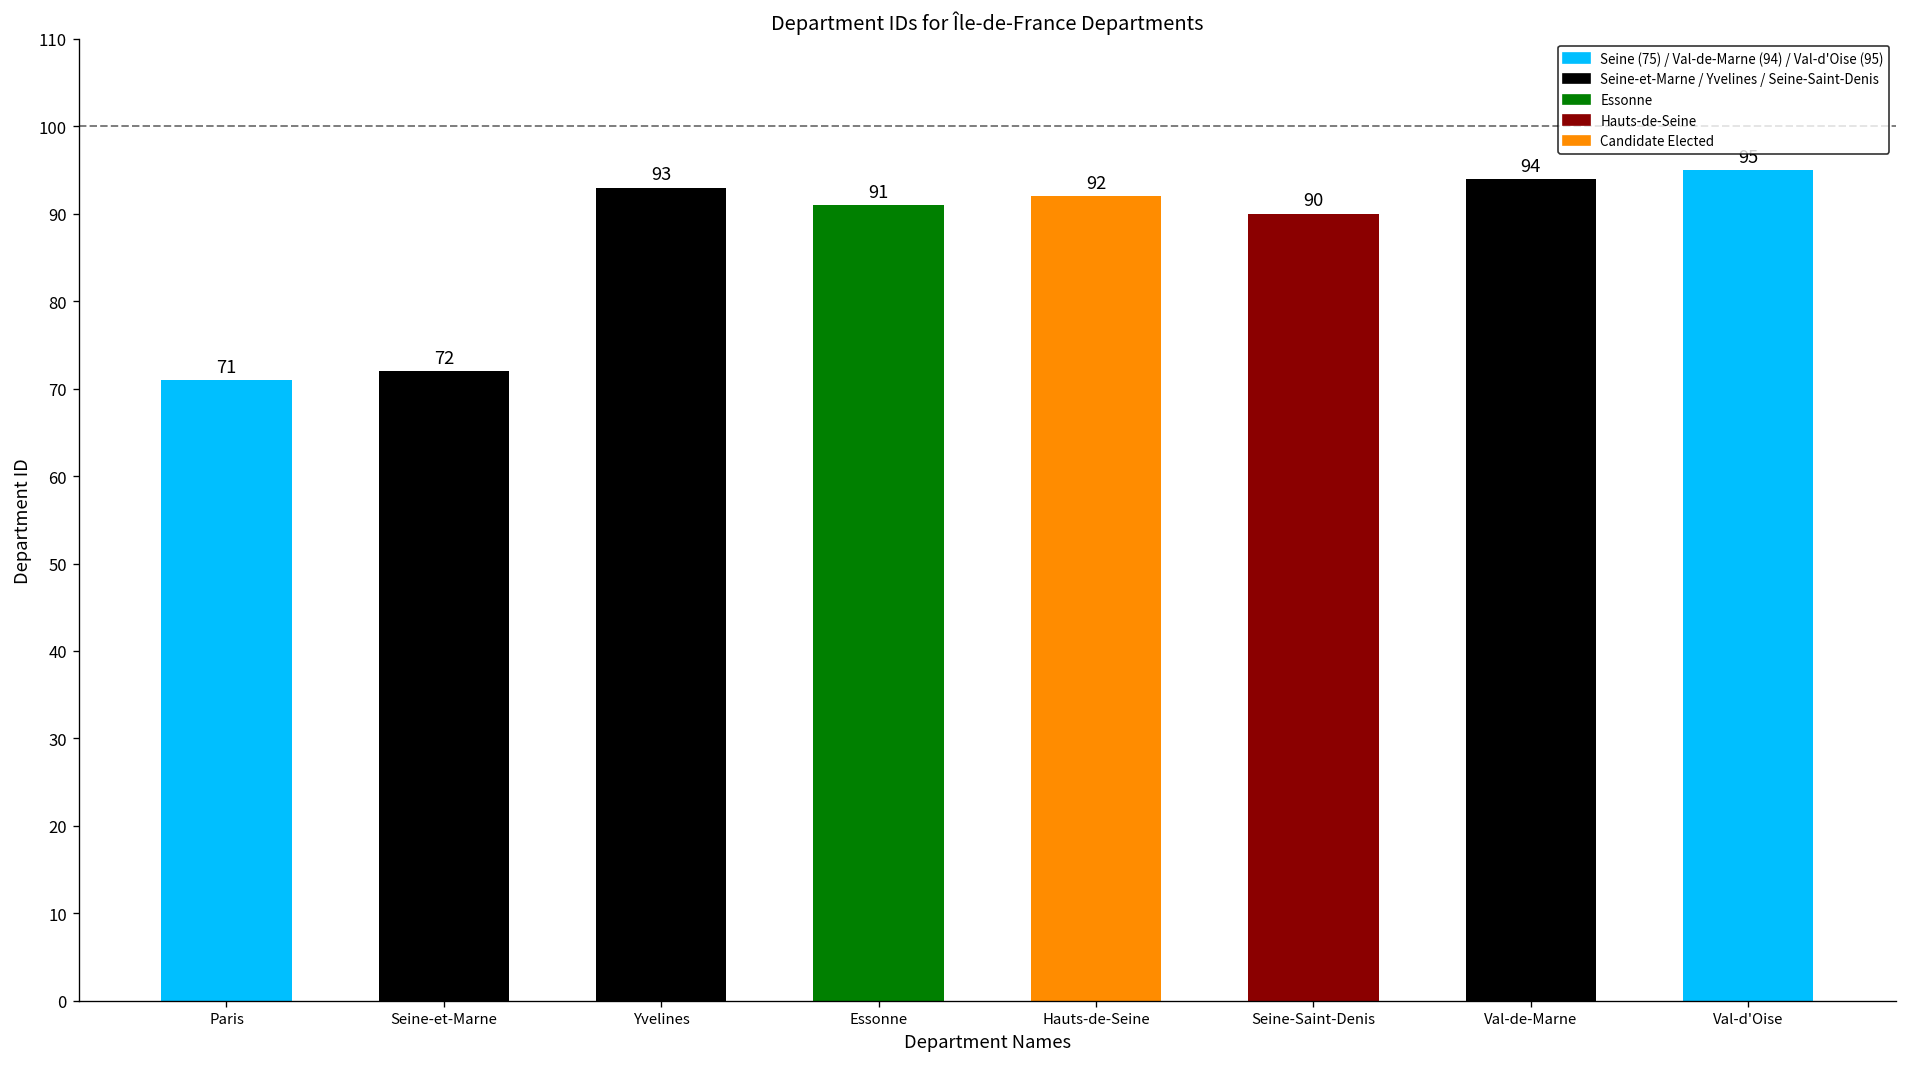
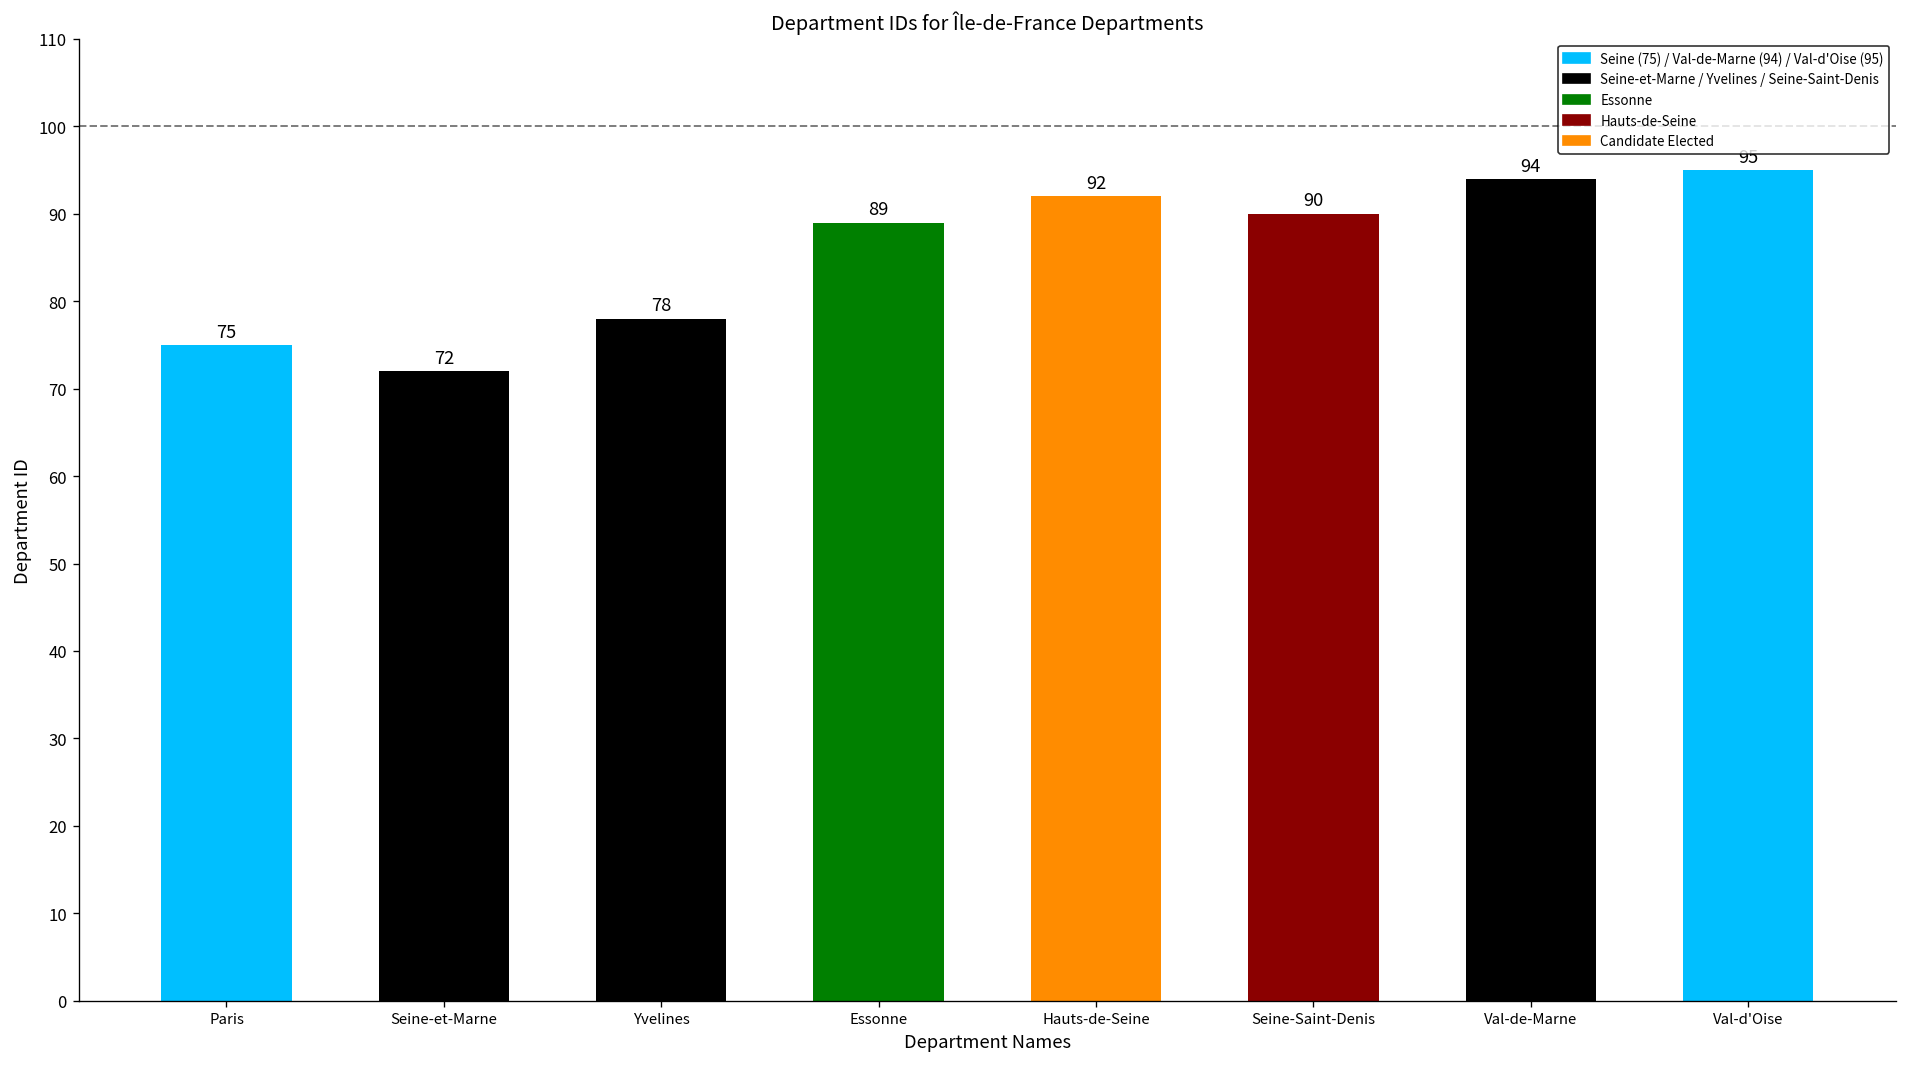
Paris: 71 -> 75
Yvelines: 93 -> 78
Essonne: 91 -> 89
